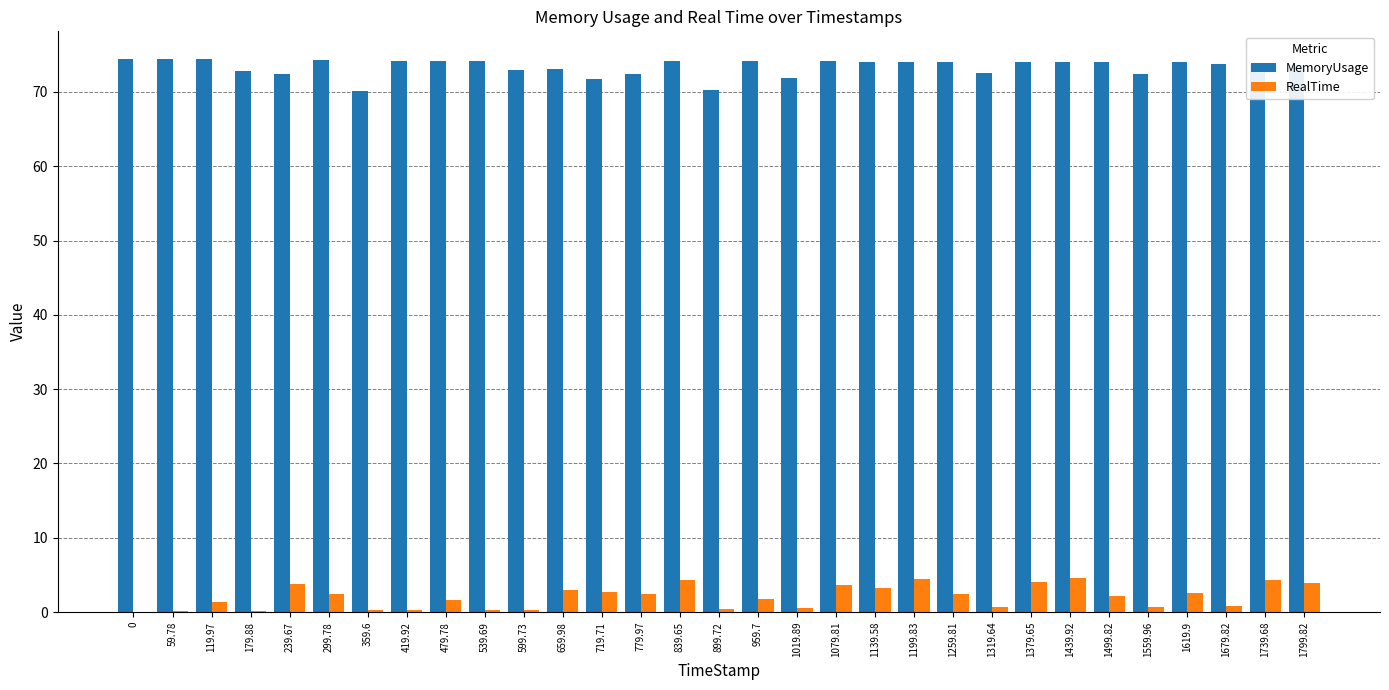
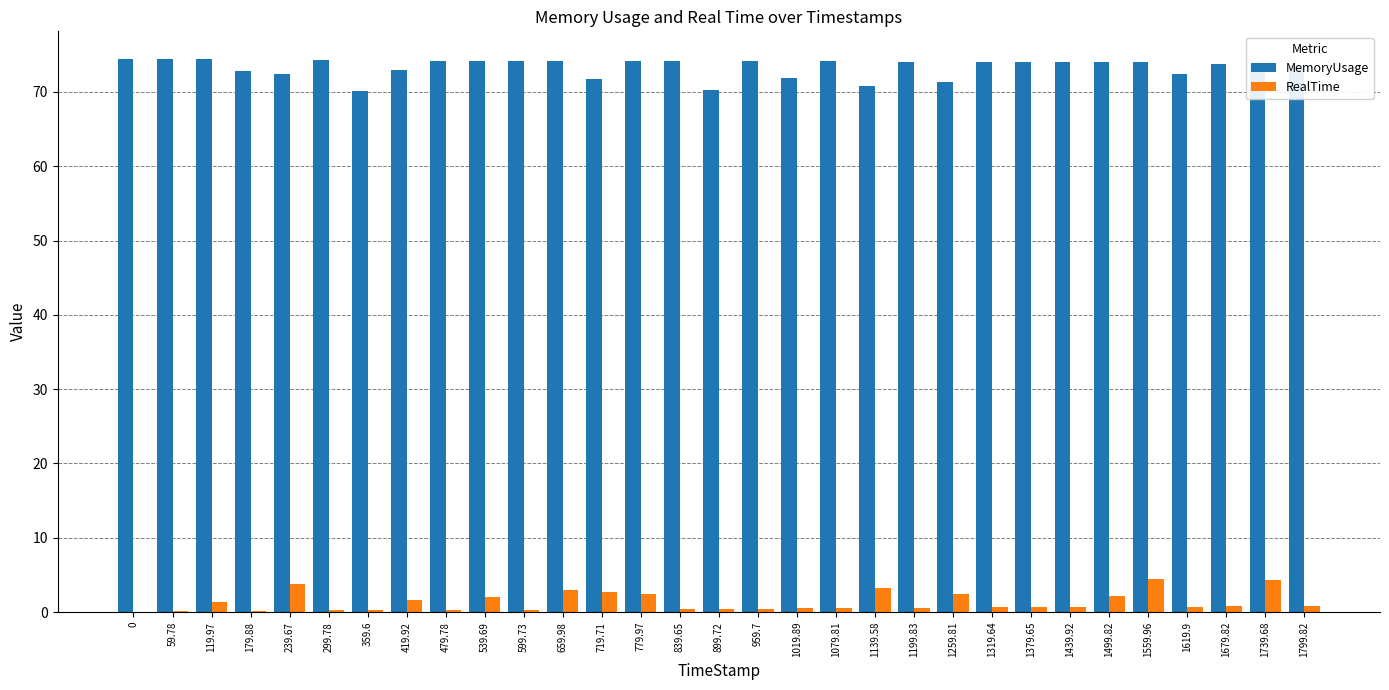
RealTime, 299.78: 2 -> 0
MemoryUsage, 419.92: 74 -> 73
RealTime, 419.92: 0 -> 2
RealTime, 479.78: 2 -> 0
RealTime, 539.69: 0 -> 2
MemoryUsage, 599.73: 73 -> 74
MemoryUsage, 659.98: 73 -> 74
MemoryUsage, 779.97: 72 -> 74
RealTime, 839.65: 4 -> 0
RealTime, 959.7: 2 -> 0
RealTime, 1079.81: 4 -> 1
MemoryUsage, 1139.58: 74 -> 71
RealTime, 1199.83: 4 -> 1
MemoryUsage, 1259.81: 74 -> 71
MemoryUsage, 1319.64: 73 -> 74
RealTime, 1379.65: 4 -> 1
RealTime, 1439.92: 5 -> 1
MemoryUsage, 1559.96: 72 -> 74
RealTime, 1559.96: 1 -> 4
MemoryUsage, 1619.9: 74 -> 72
RealTime, 1619.9: 3 -> 1
RealTime, 1799.82: 4 -> 1
